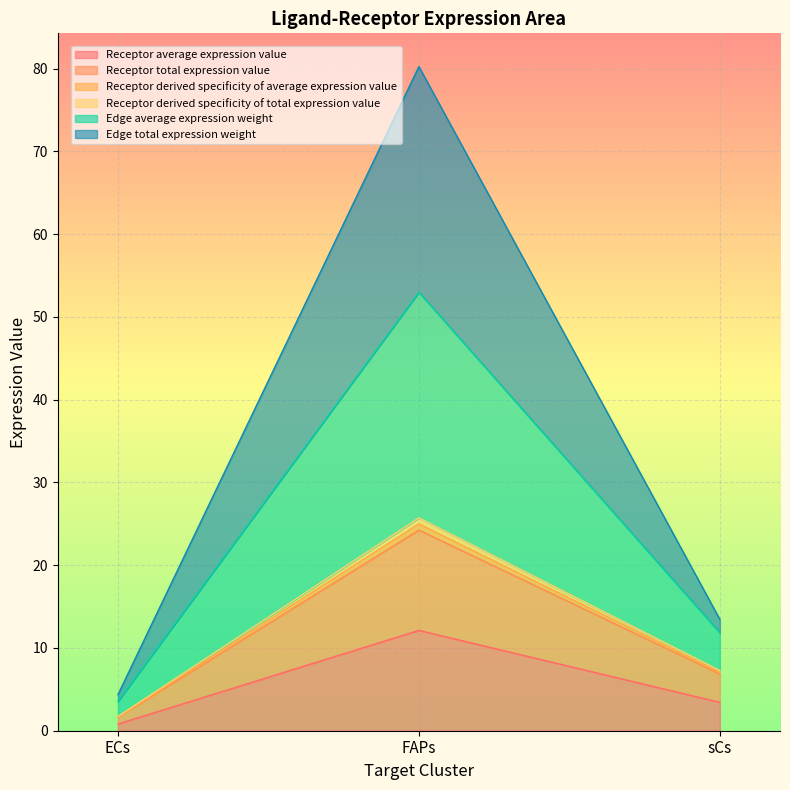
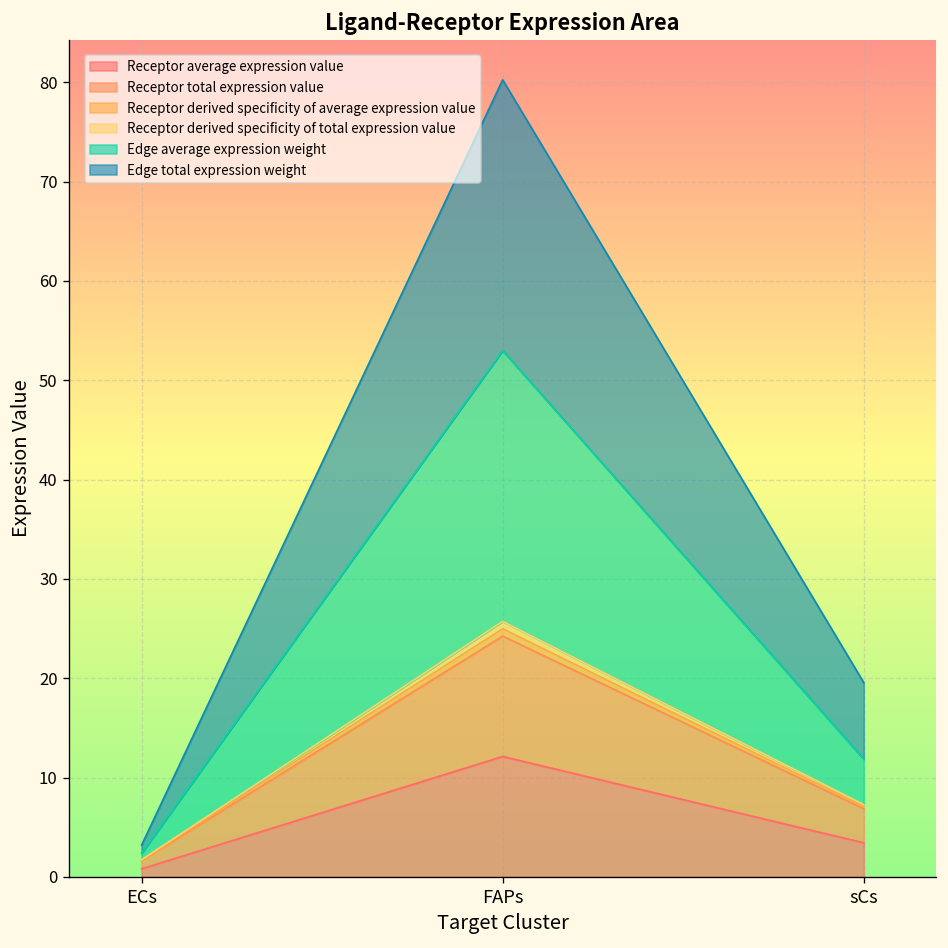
Edge average expression weight, ECs: 2 -> 1
Edge total expression weight, sCs: 2 -> 8
